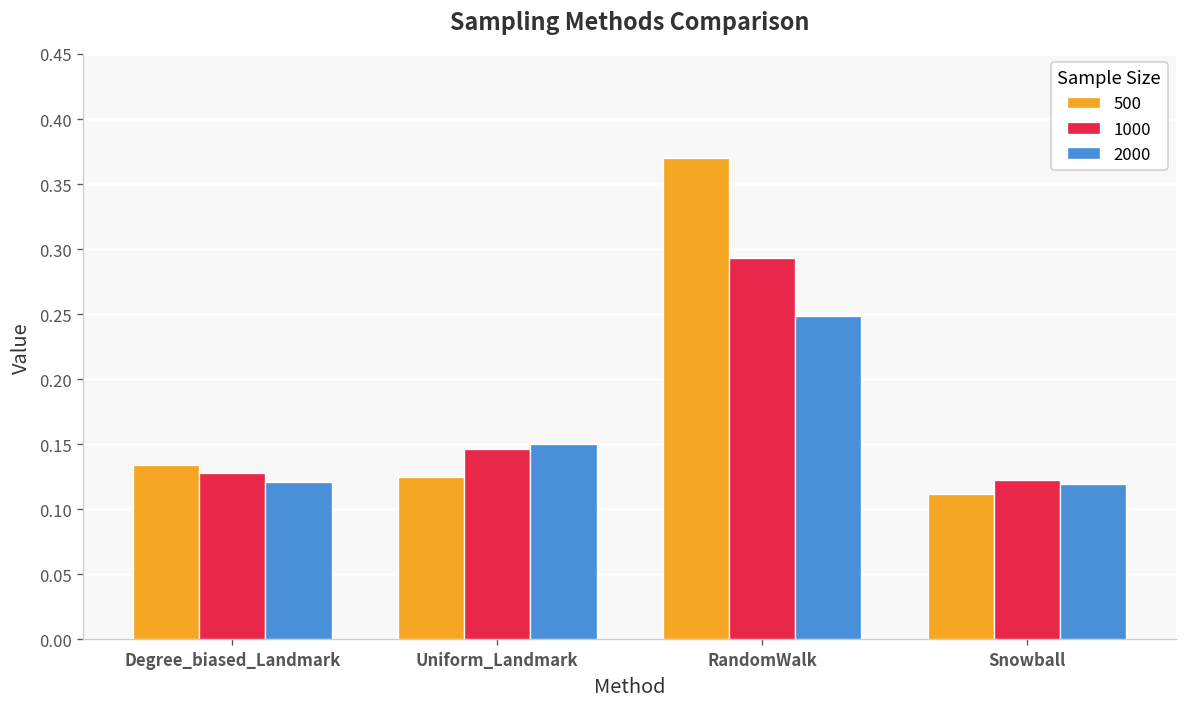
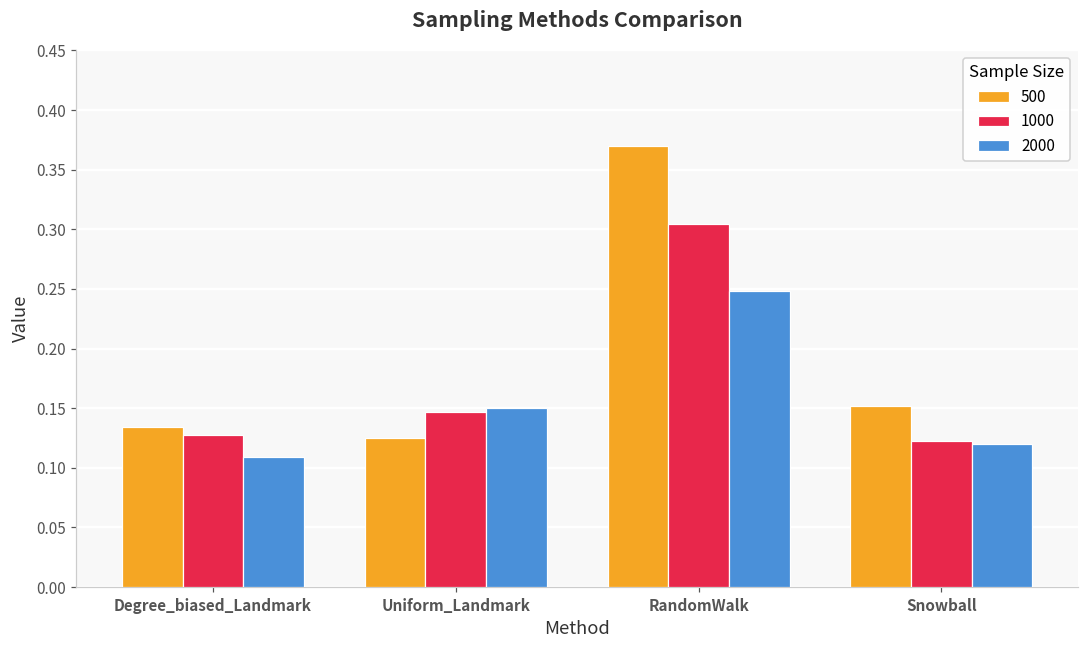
2000, Degree_biased_Landmark: 0.121 -> 0.109
1000, RandomWalk: 0.293 -> 0.305
500, Snowball: 0.112 -> 0.152
